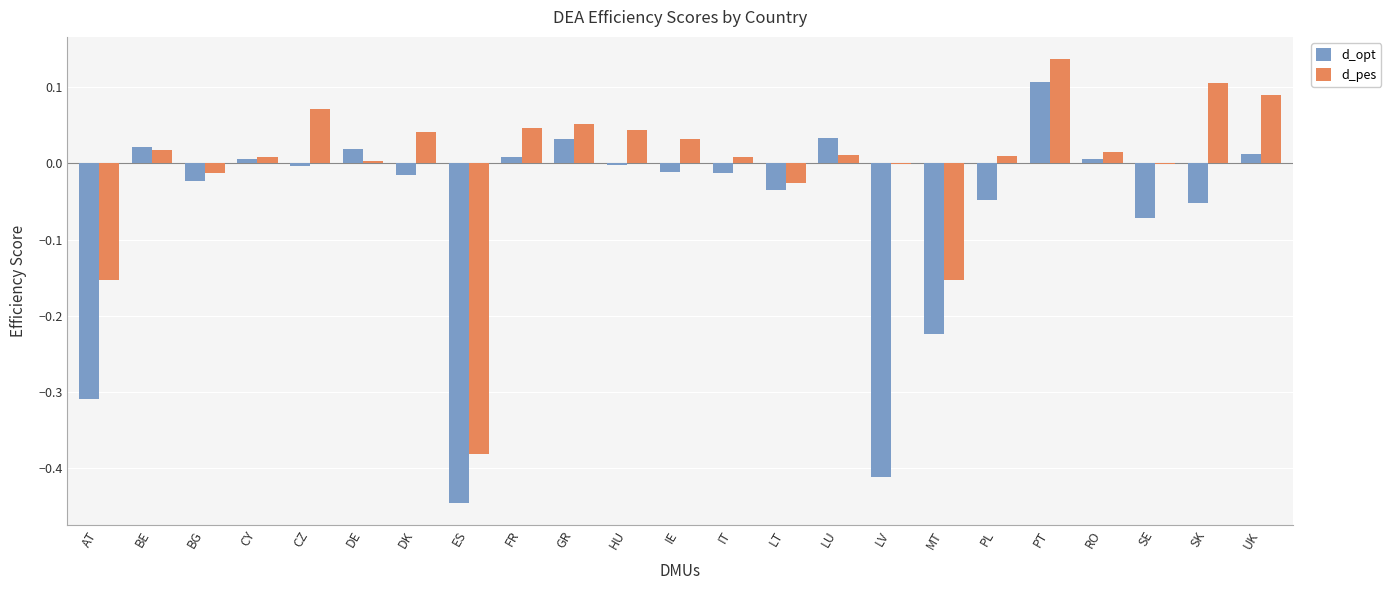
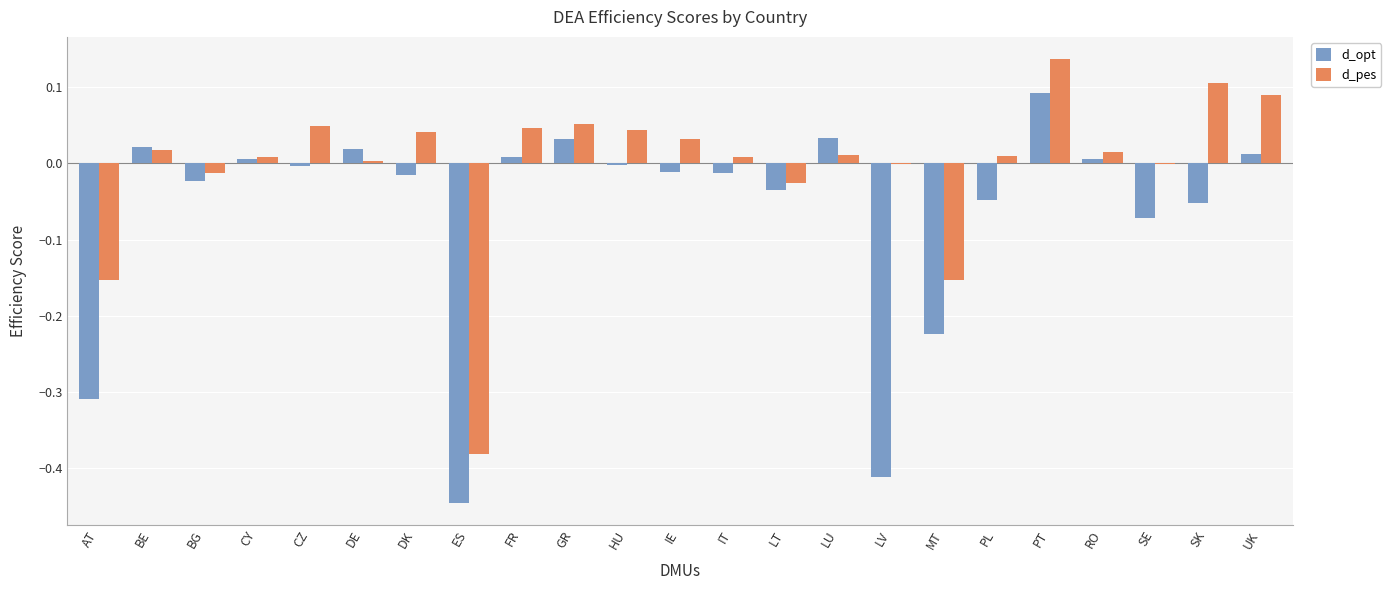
d_pes, CZ: 0.07 -> 0.05
d_opt, PT: 0.11 -> 0.09
